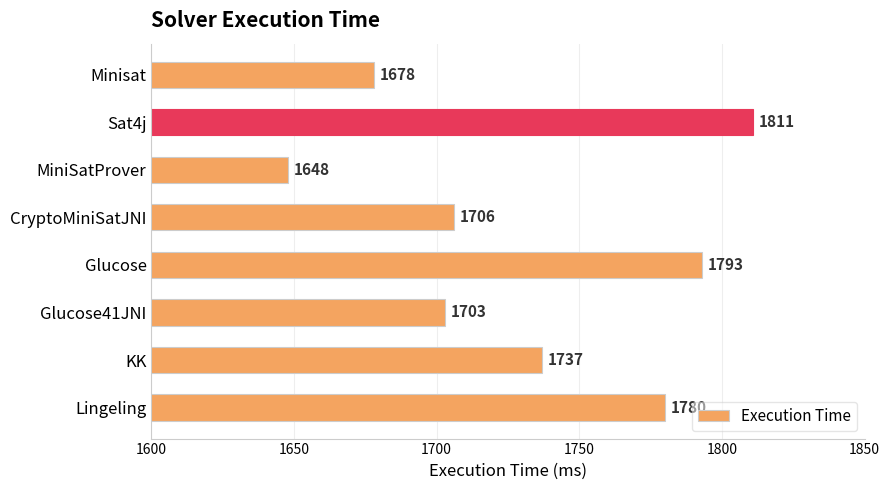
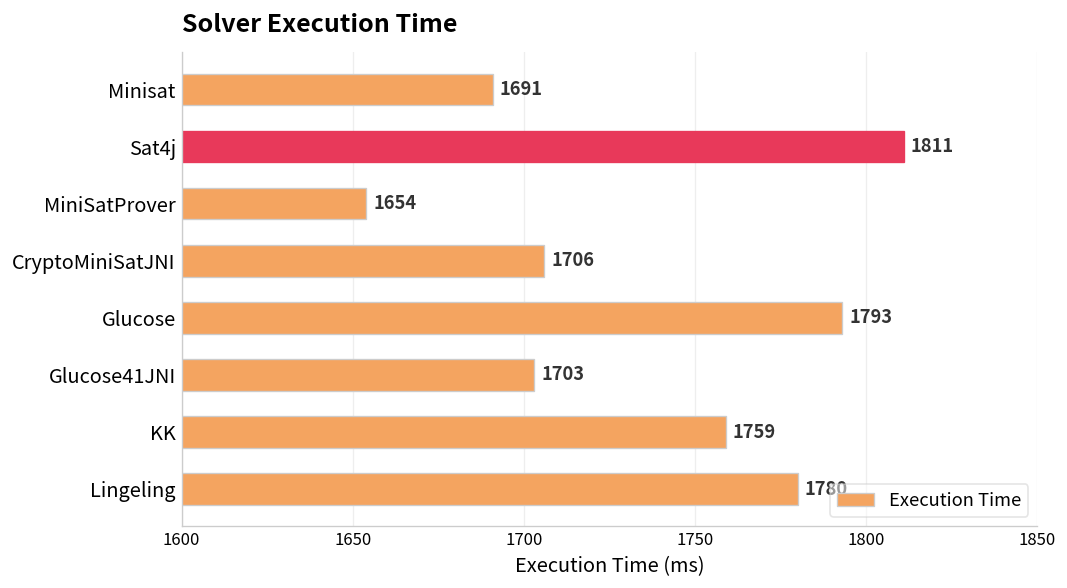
Minisat: 1678 -> 1691
MiniSatProver: 1648 -> 1654
KK: 1737 -> 1759
